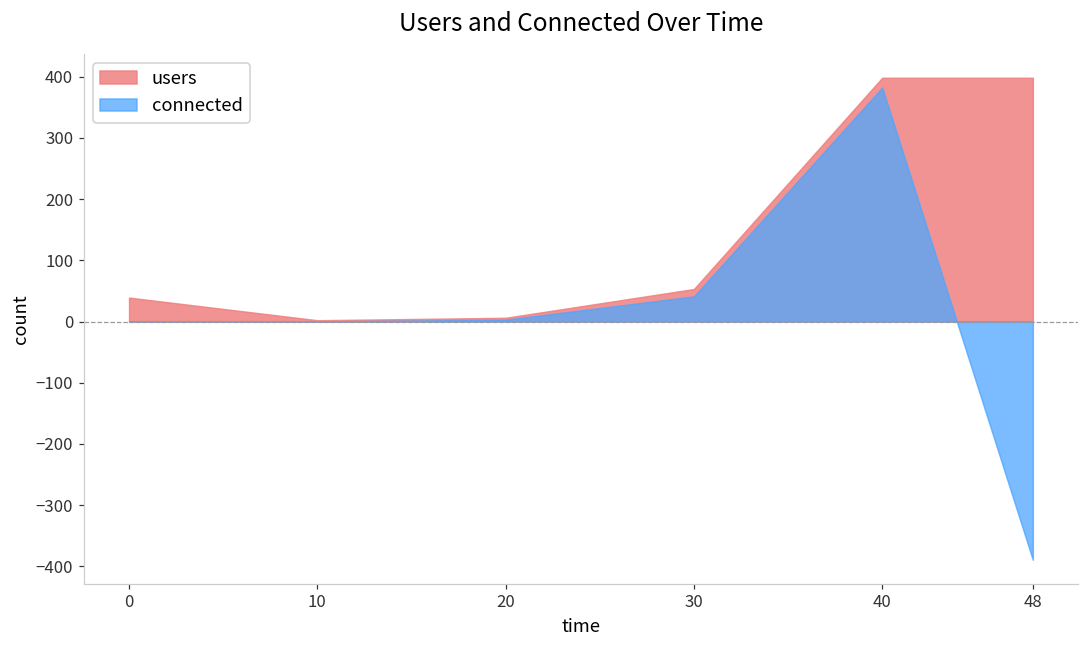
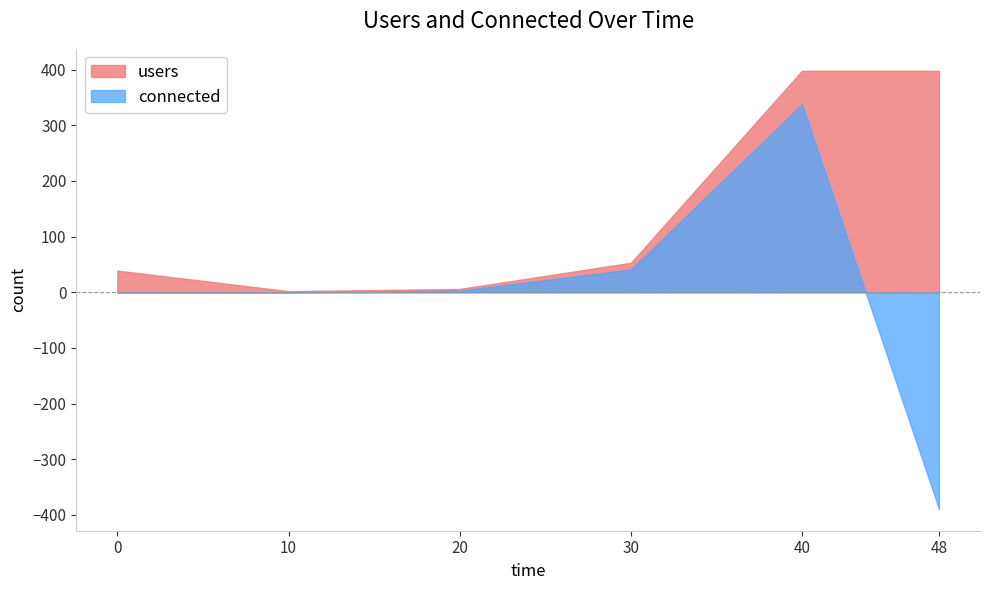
connected, 40: 380 -> 340
